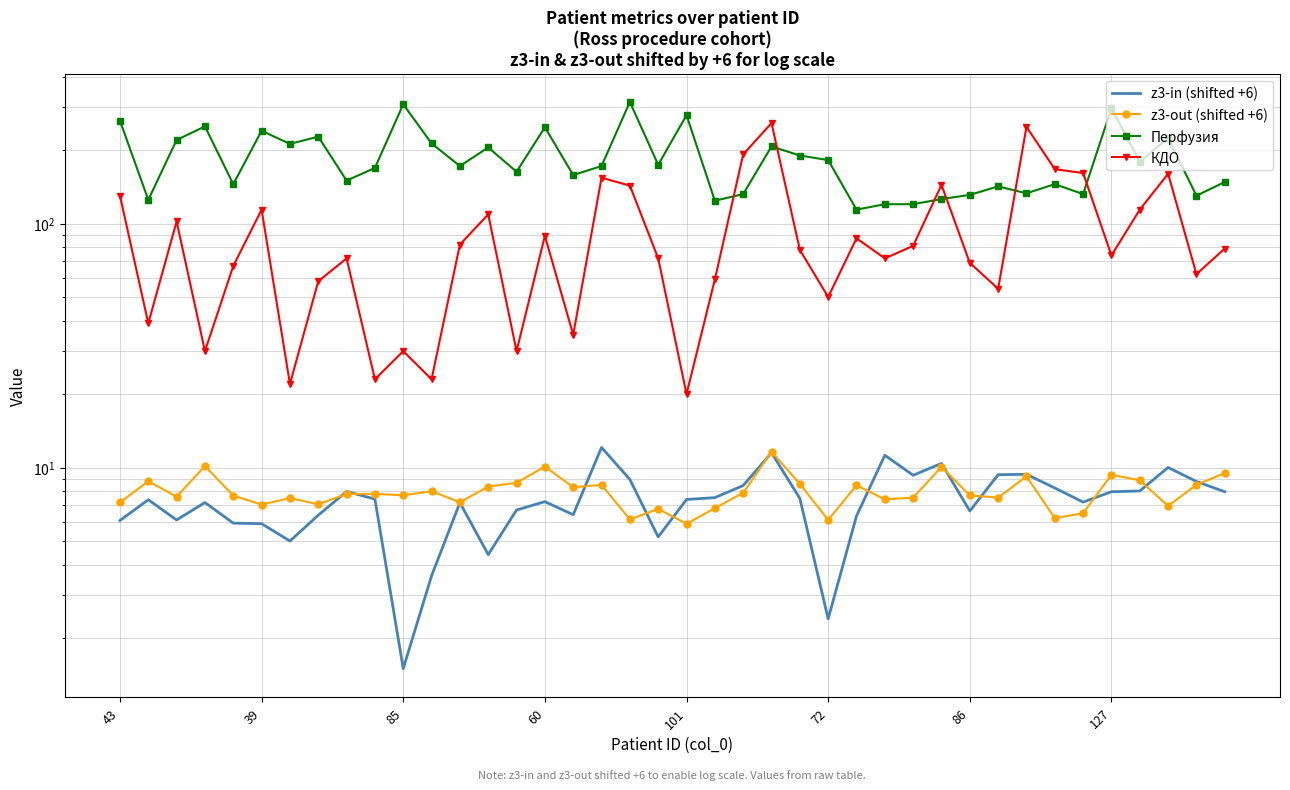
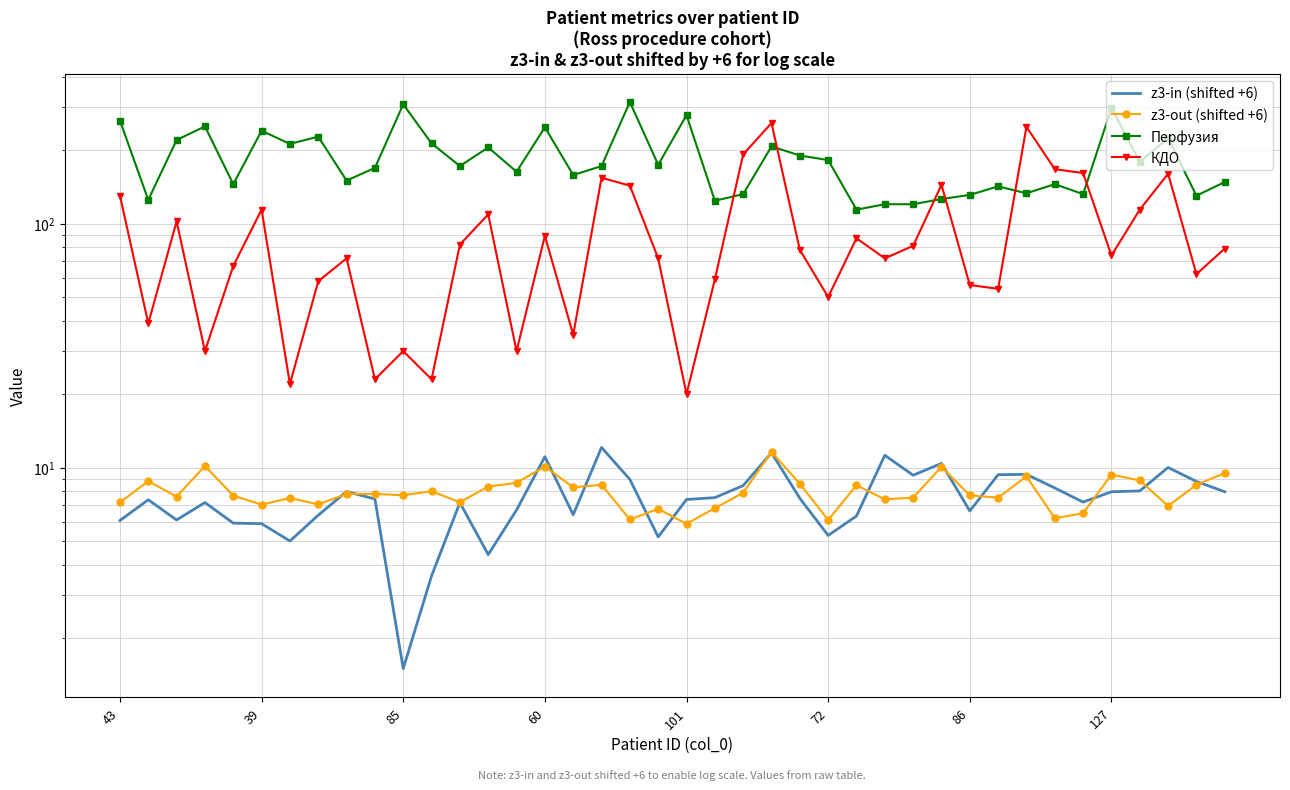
z3-in (shifted +6), 60: 7.3 -> 11
z3-in (shifted +6), 72: 2.4 -> 5.3
КДО, 86: 69 -> 56
